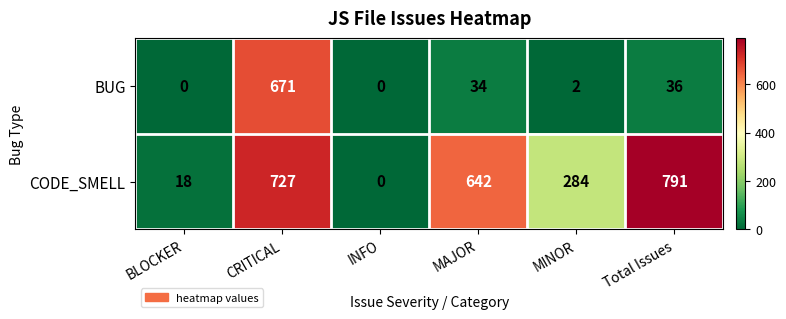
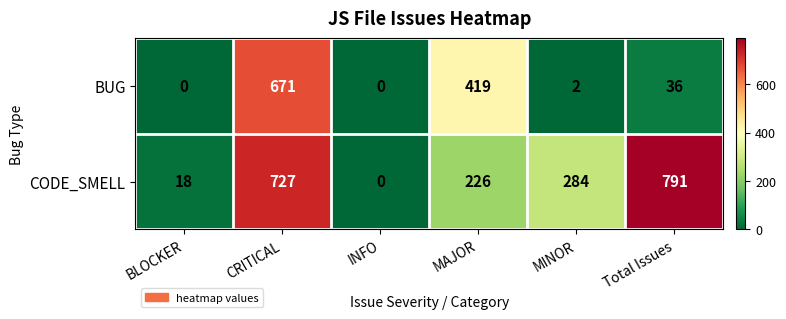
BUG, MAJOR: 34 -> 419
CODE_SMELL, MAJOR: 642 -> 226
